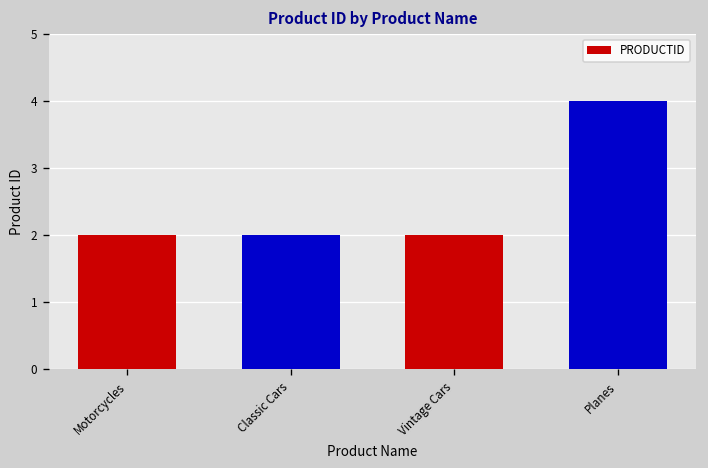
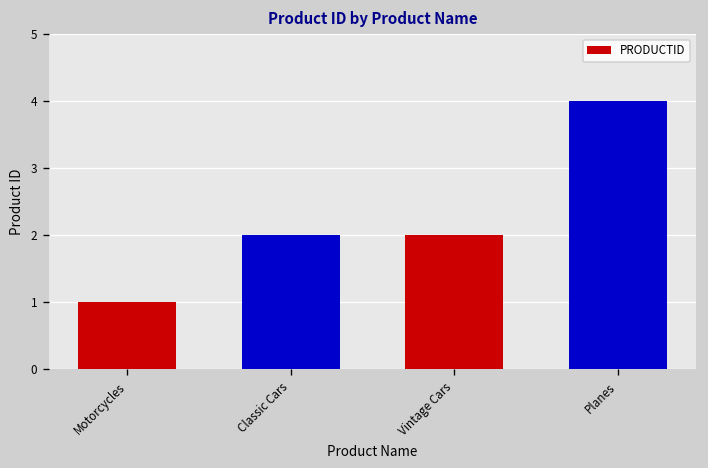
Motorcycles: 2 -> 1
